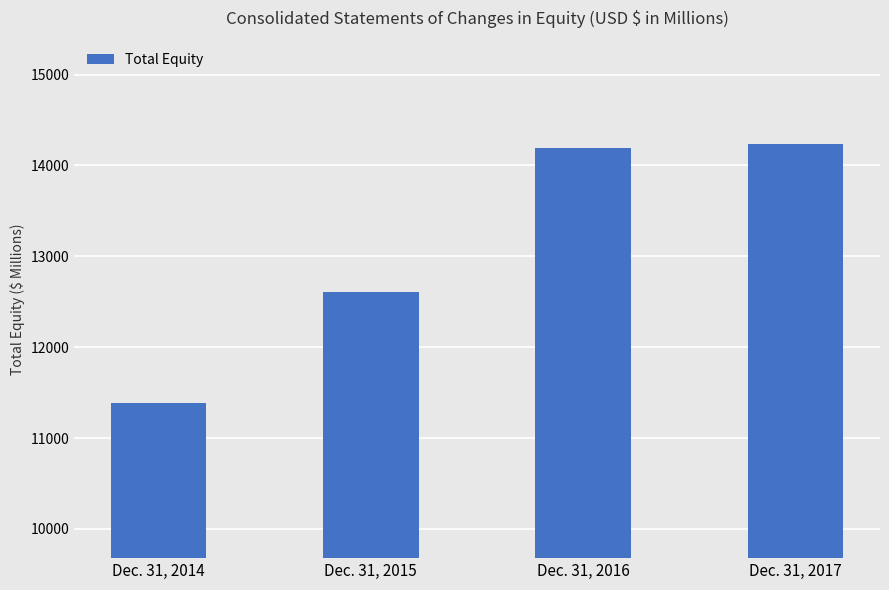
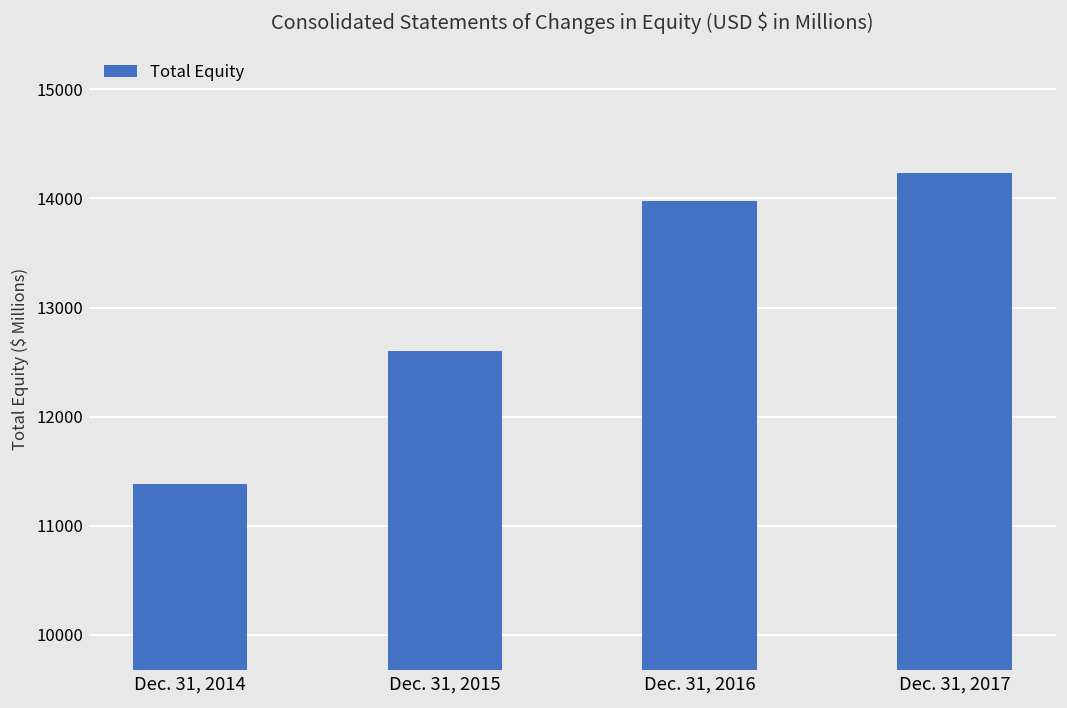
Dec. 31, 2016: 14200 -> 14000
